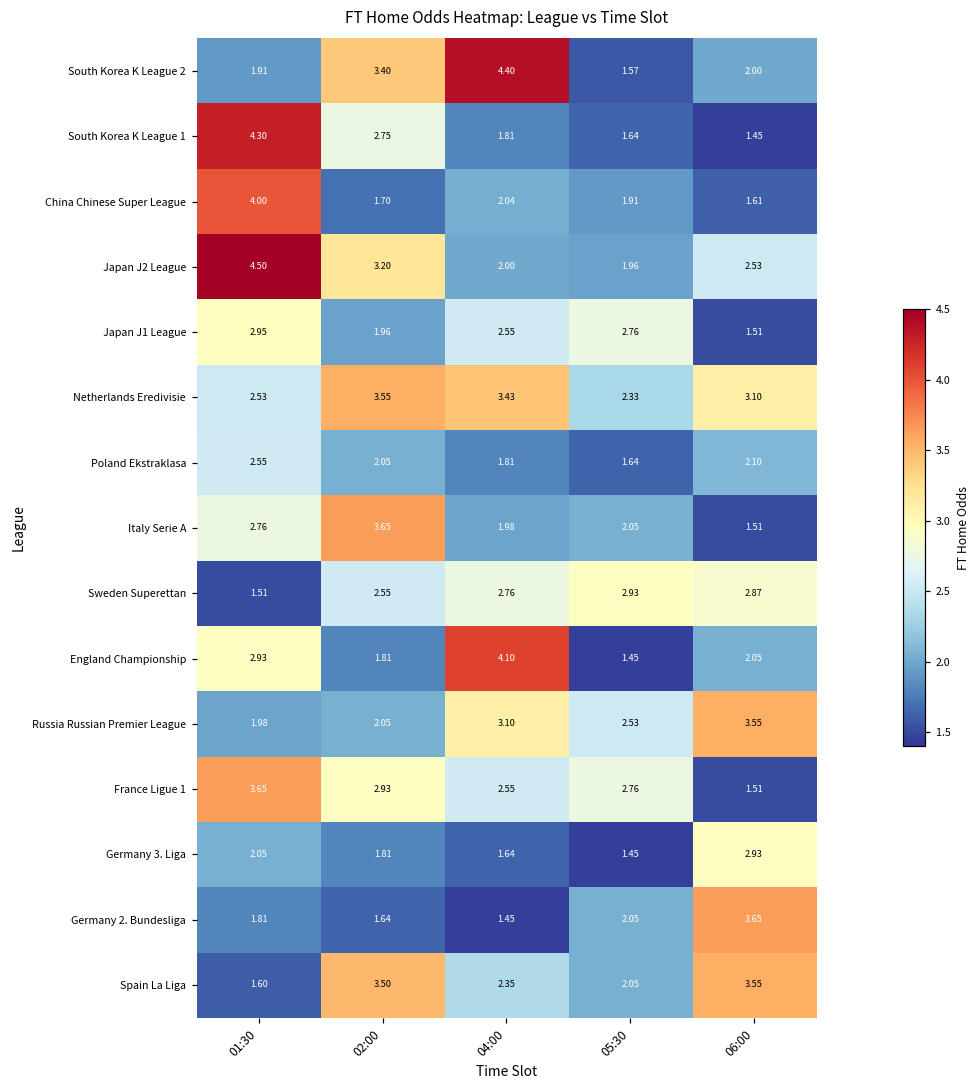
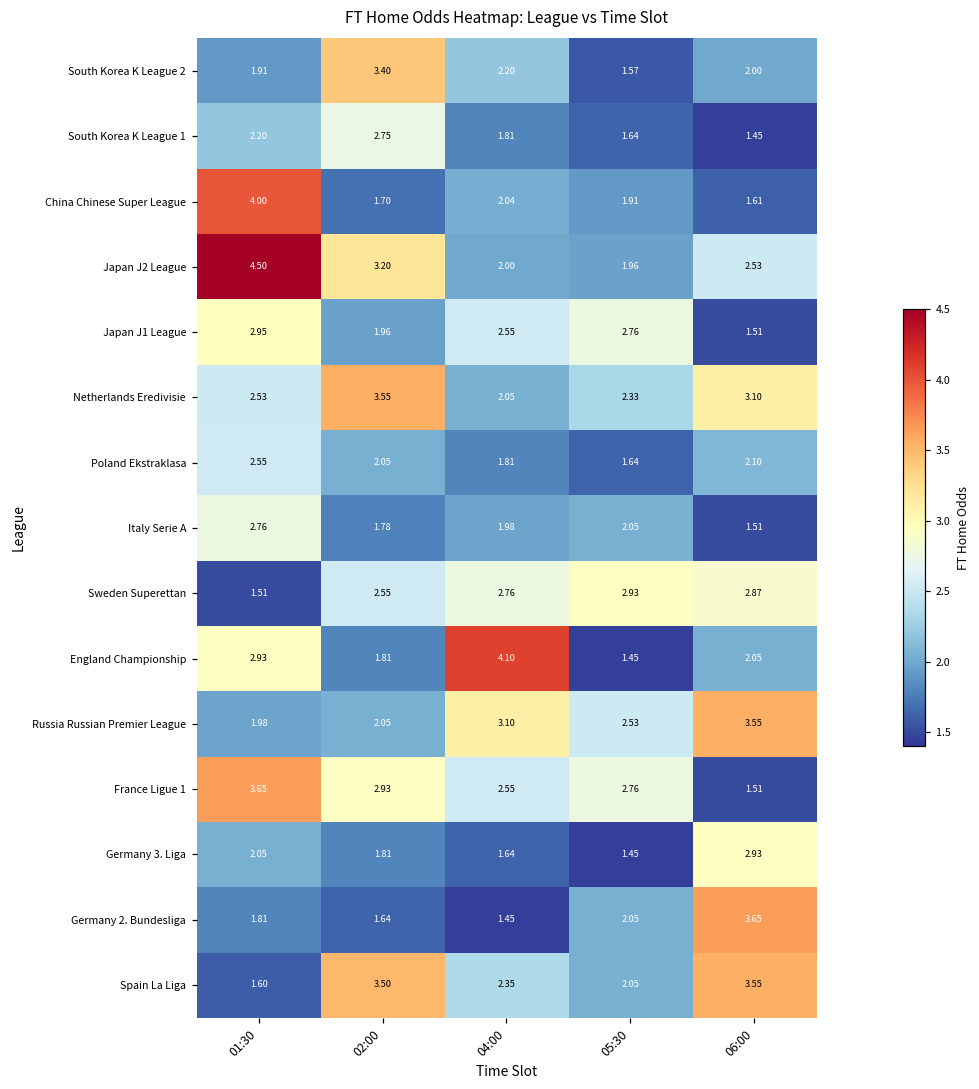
South Korea K League 2, 04:00: 4.40 -> 2.20
South Korea K League 1, 01:30: 4.30 -> 2.20
Netherlands Eredivisie, 04:00: 3.43 -> 2.05
Italy Serie A, 02:00: 3.65 -> 1.78
